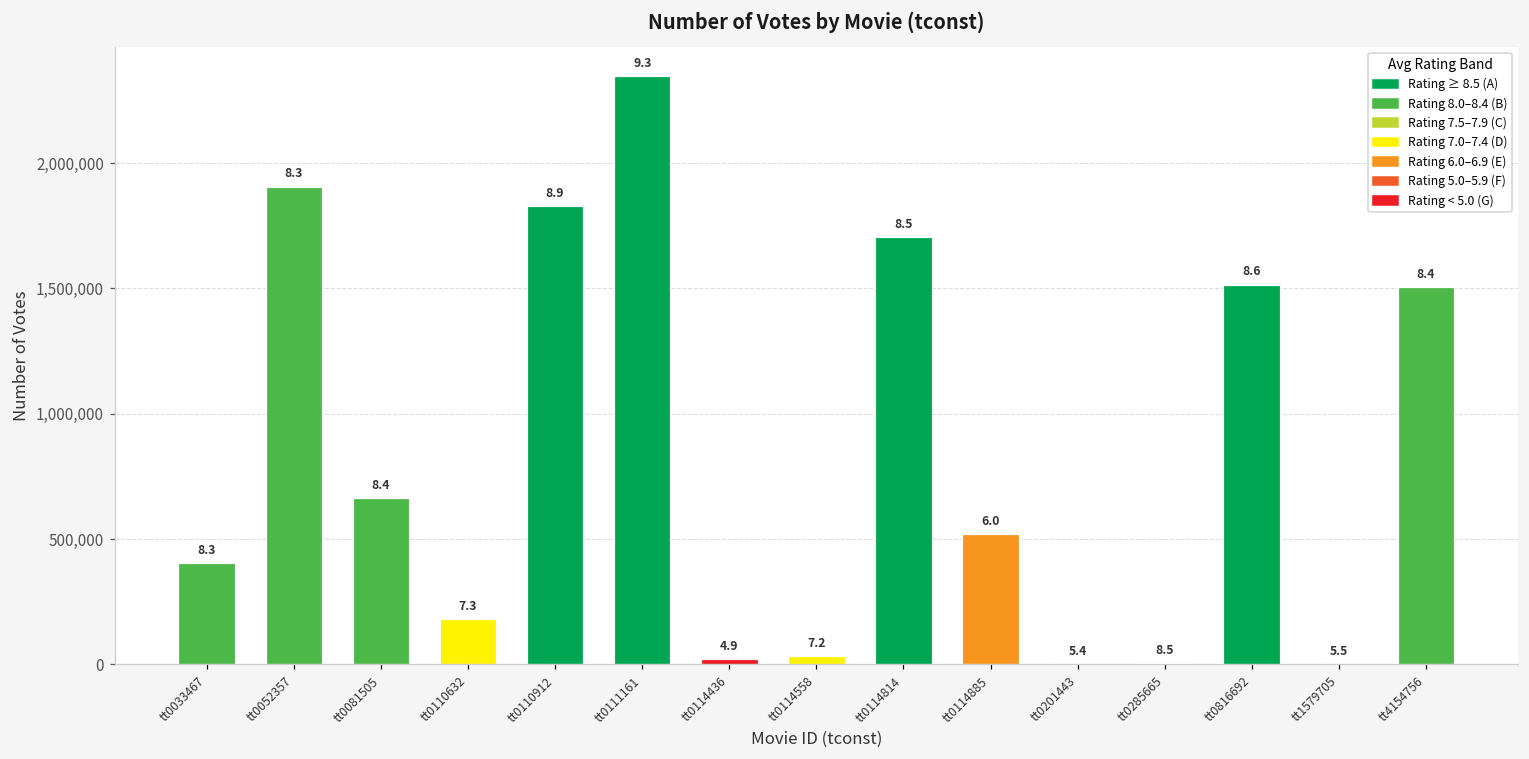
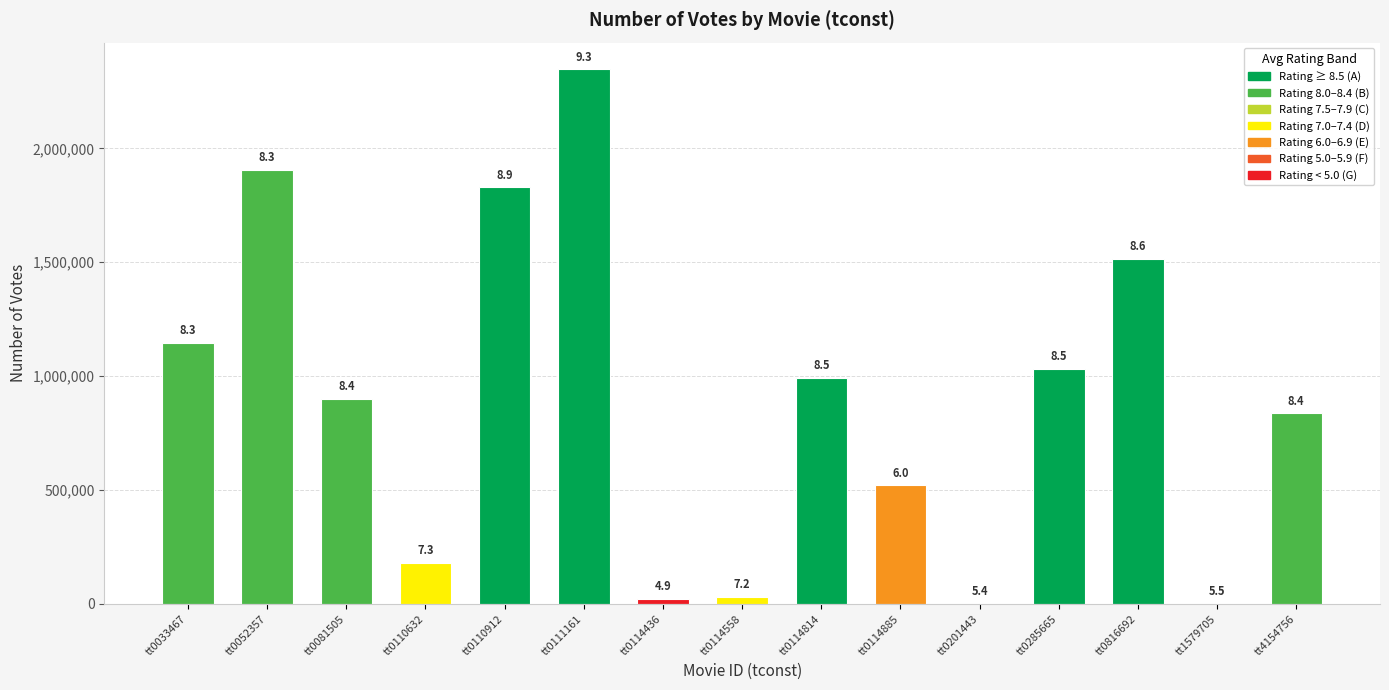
tt0033467: 400,000 -> 1,150,000
tt0081505: 660,000 -> 900,000
tt0114814: 1,710,000 -> 990,000
tt0285665: 0 -> 1,030,000
tt4154756: 1,510,000 -> 840,000
